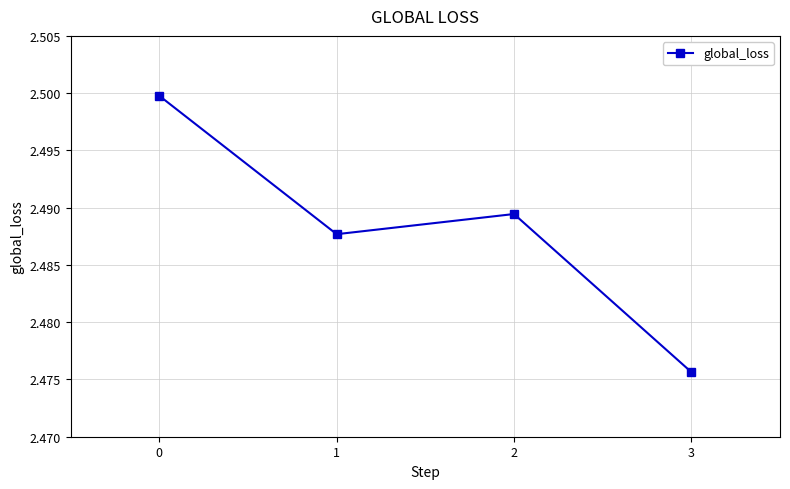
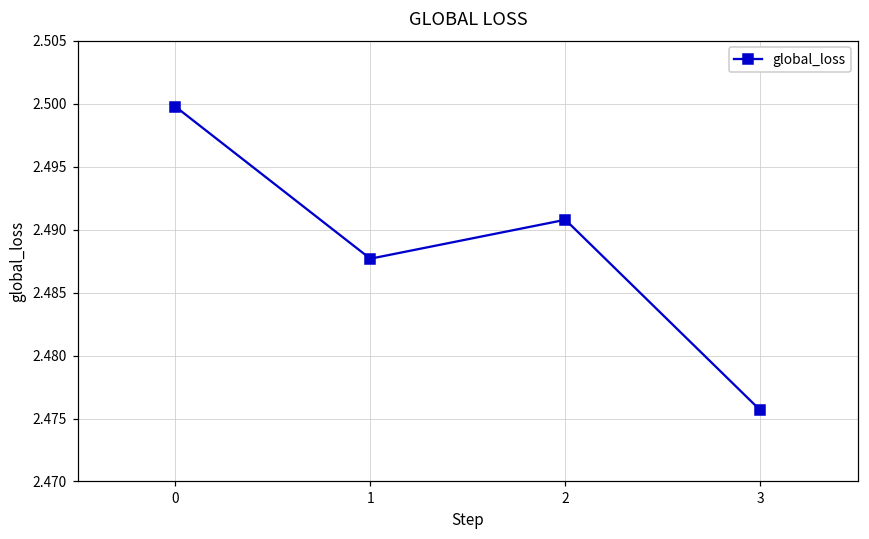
2: 2.4894 -> 2.4908
